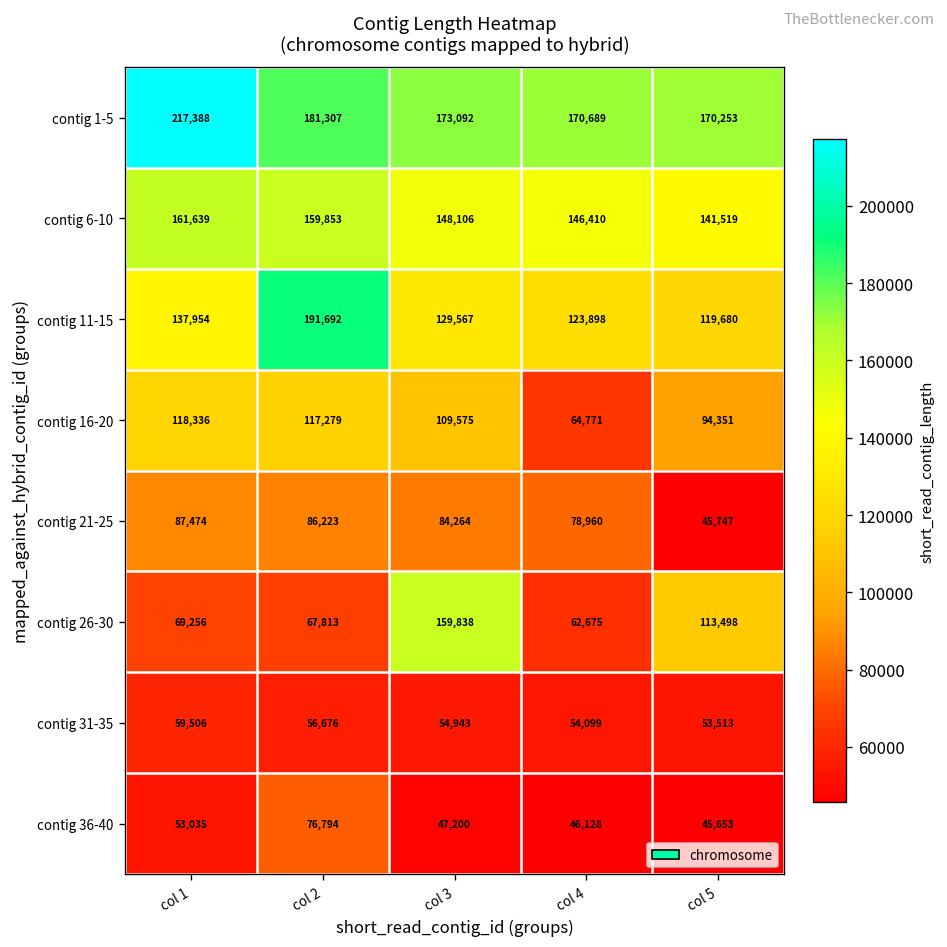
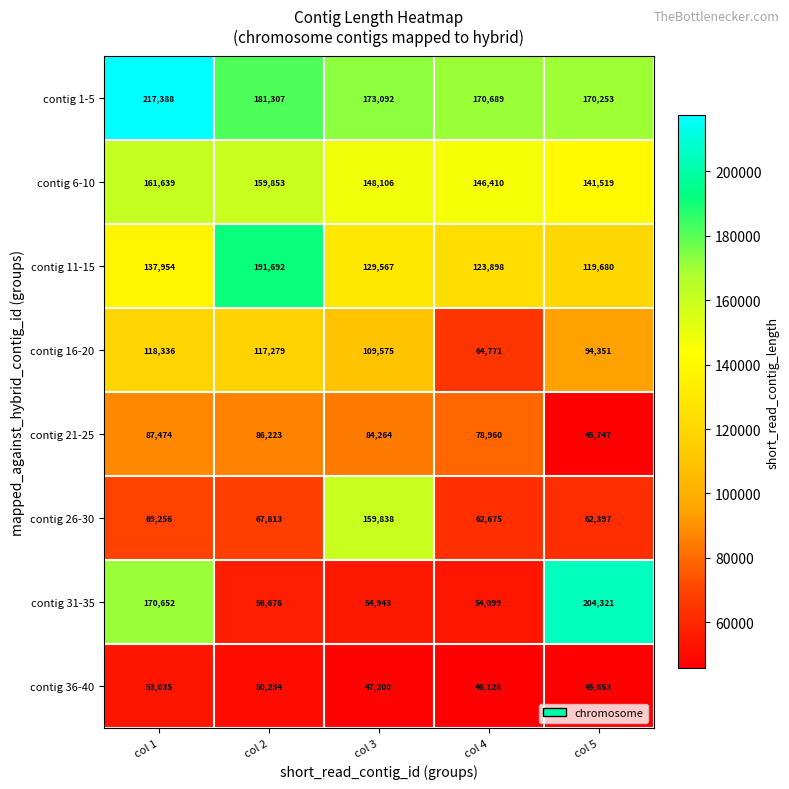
contig 26-30, col 5: 113,498 -> 62,397
contig 31-35, col 1: 59,506 -> 170,652
contig 31-35, col 5: 53,513 -> 204,321
contig 36-40, col 2: 76,794 -> 50,234
